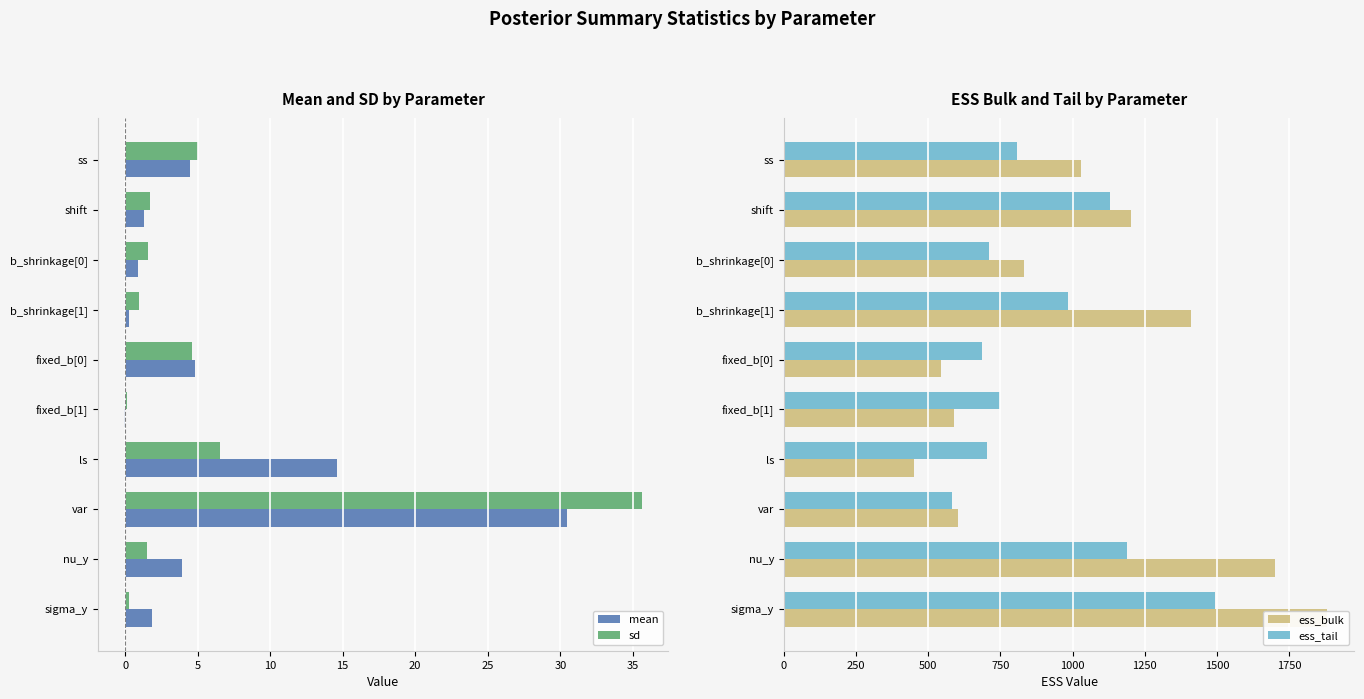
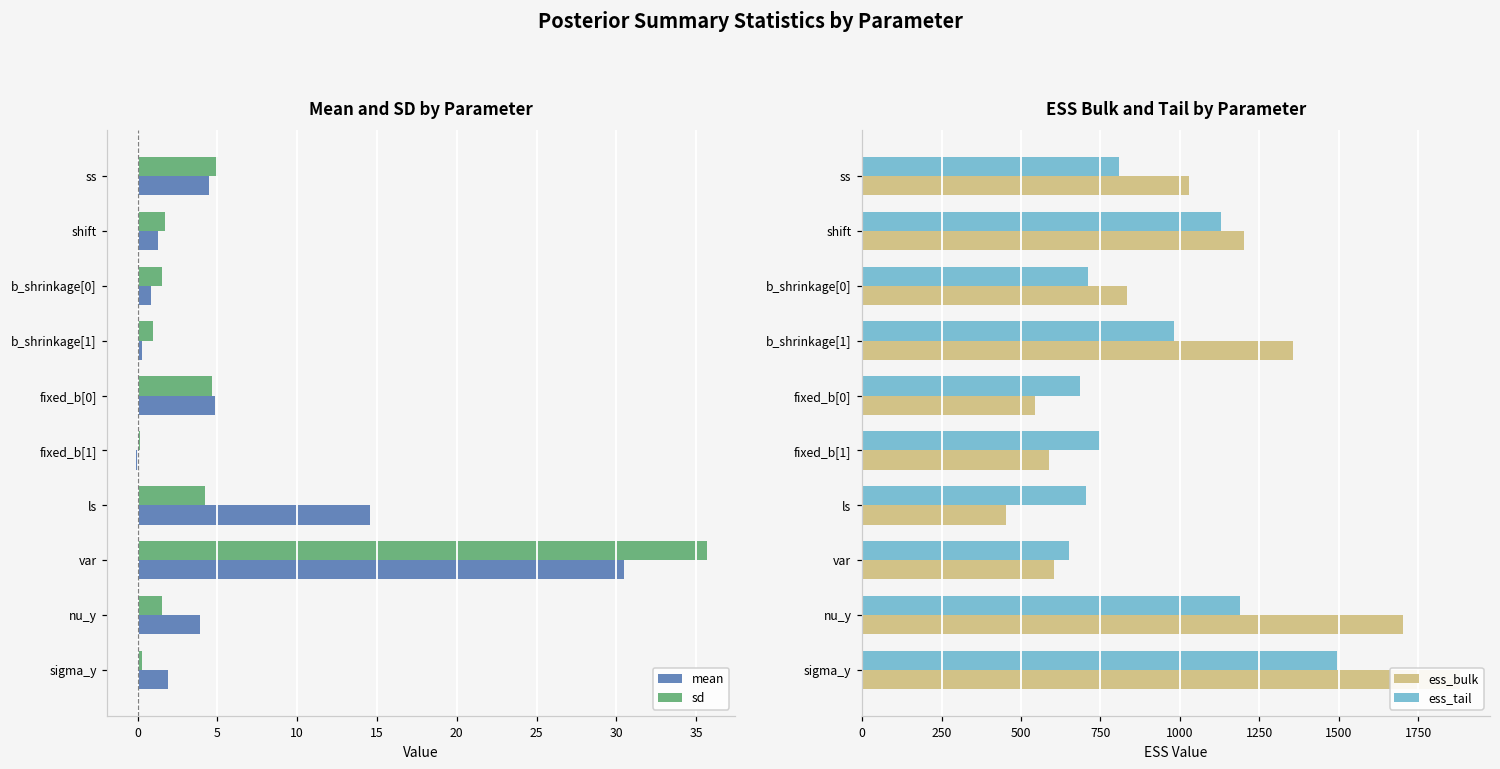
Mean and SD by Parameter, sd, ls: 6.6 -> 4.2
ESS Bulk and Tail by Parameter, ess_bulk, b_shrinkage[1]: 1410 -> 1360
ESS Bulk and Tail by Parameter, ess_tail, var: 580 -> 650
